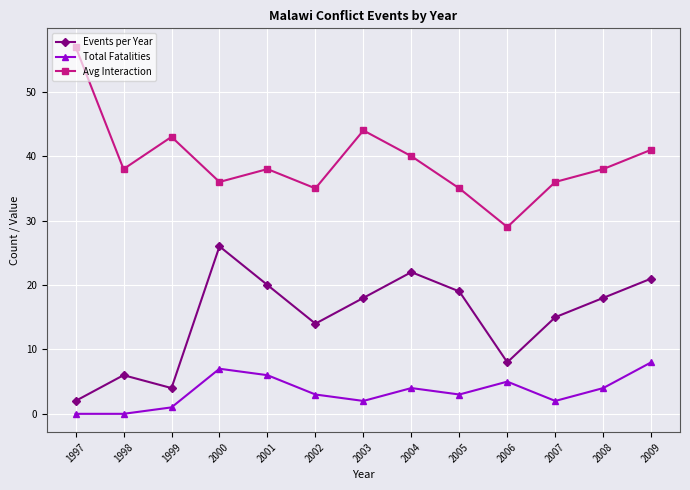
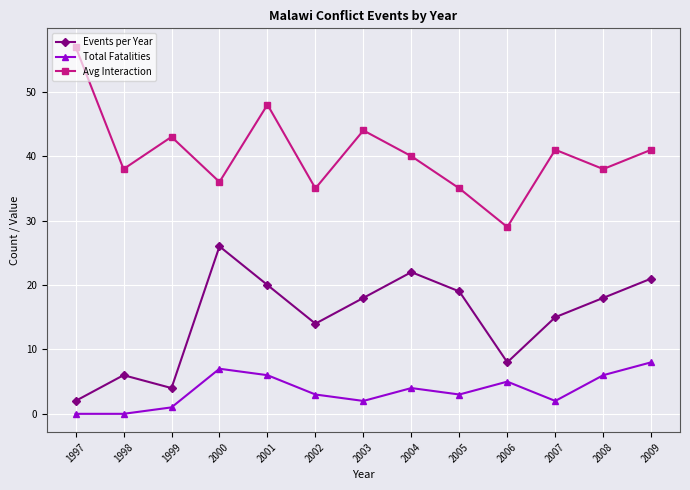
Avg Interaction, 2001: 38 -> 48
Avg Interaction, 2007: 36 -> 41
Total Fatalities, 2008: 4 -> 6
